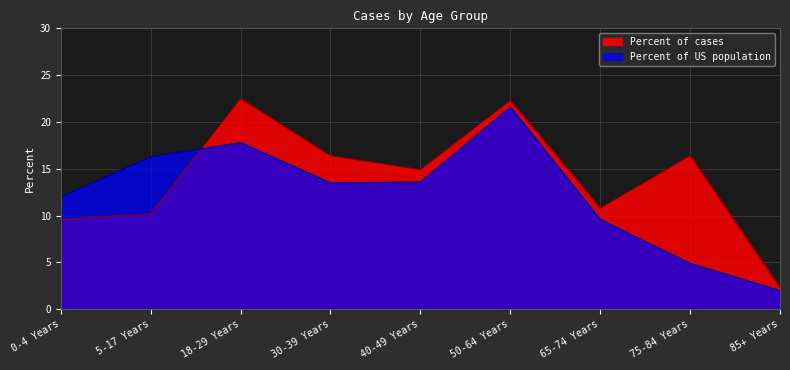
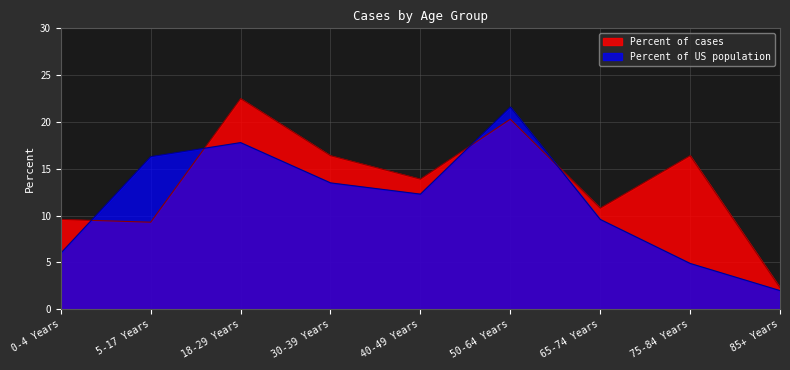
Percent of US population, 0-4 Years: 12 -> 6
Percent of cases, 5-17 Years: 10 -> 9
Percent of cases, 40-49 Years: 15 -> 14
Percent of US population, 40-49 Years: 14 -> 12
Percent of cases, 50-64 Years: 22 -> 20
